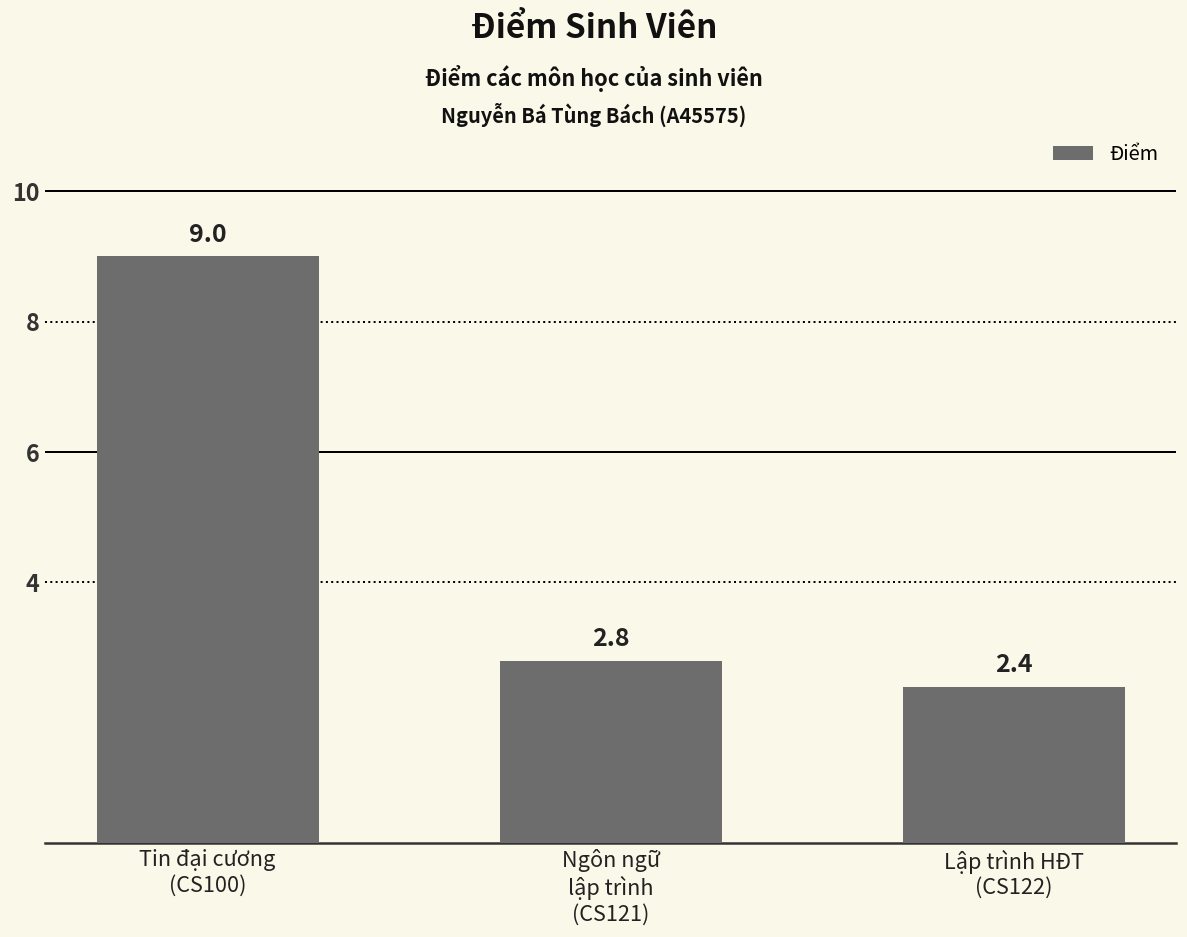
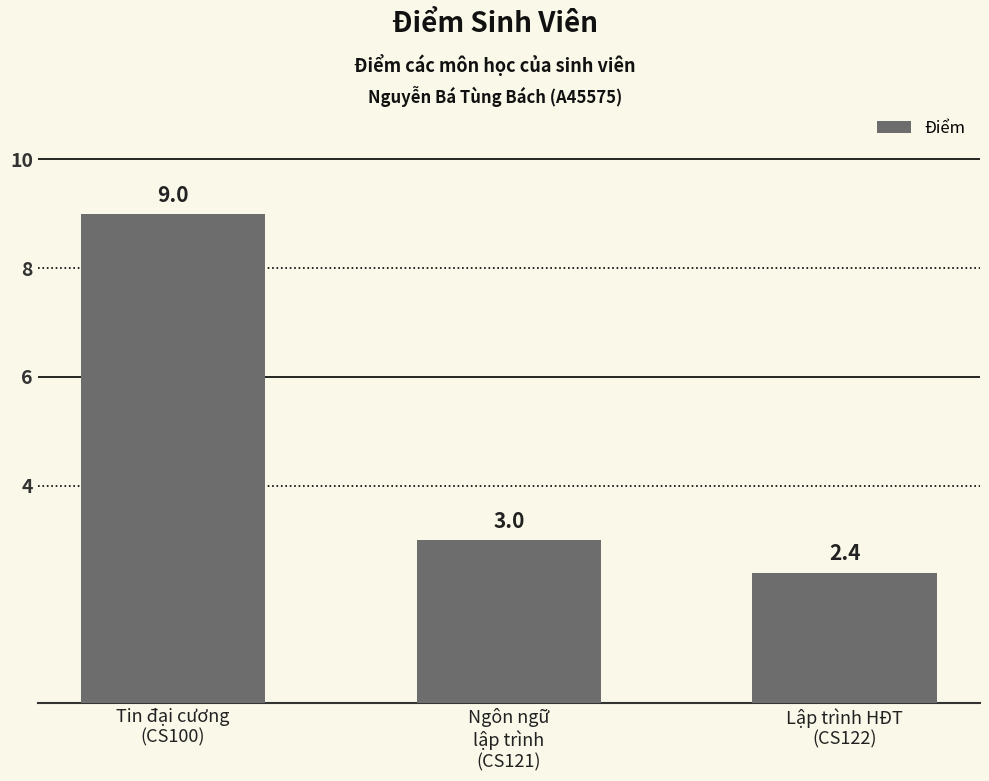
Ngôn ngữ lập trình (CS121): 2.8 -> 3.0
